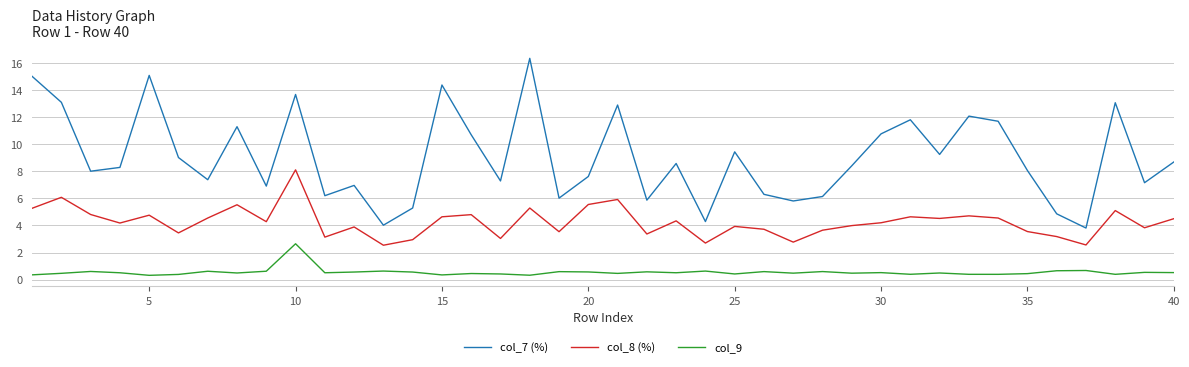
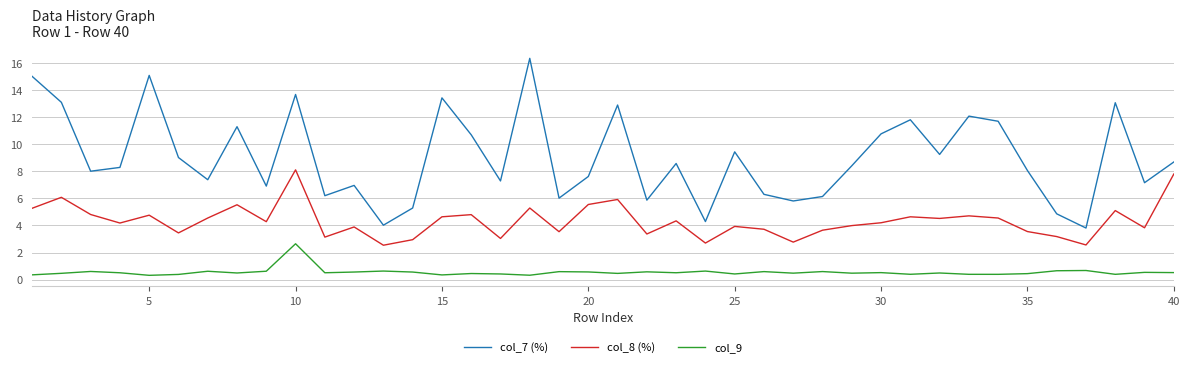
col_7 (%), 15: 14.4 -> 13.4
col_8 (%), 40: 4.5 -> 7.8
